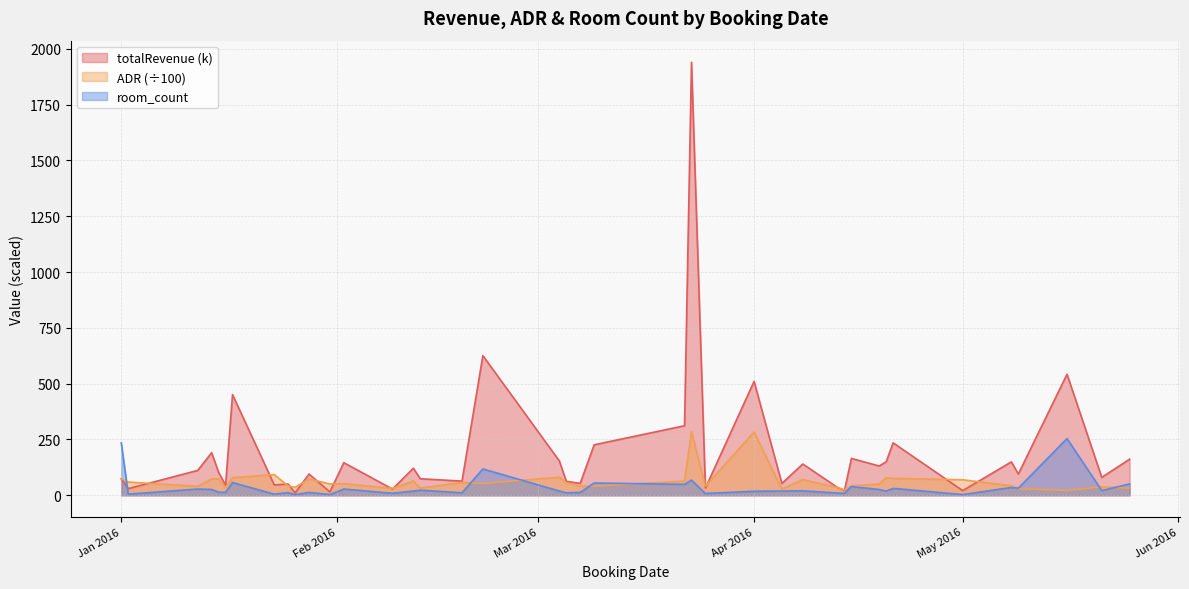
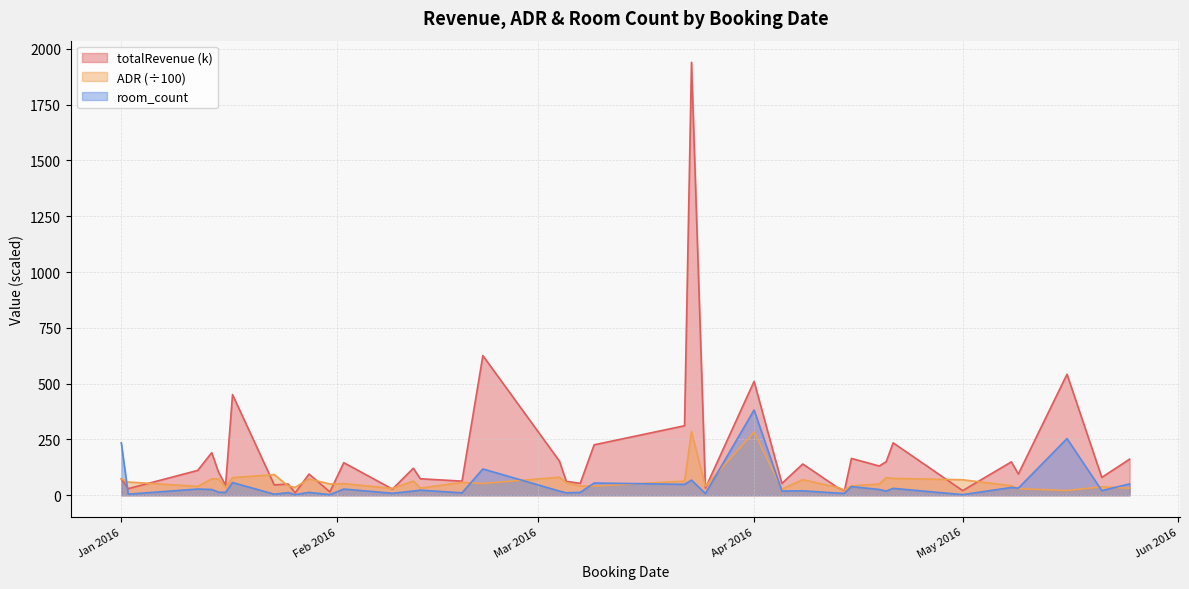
room_count, Apr 2016: 20 -> 380
